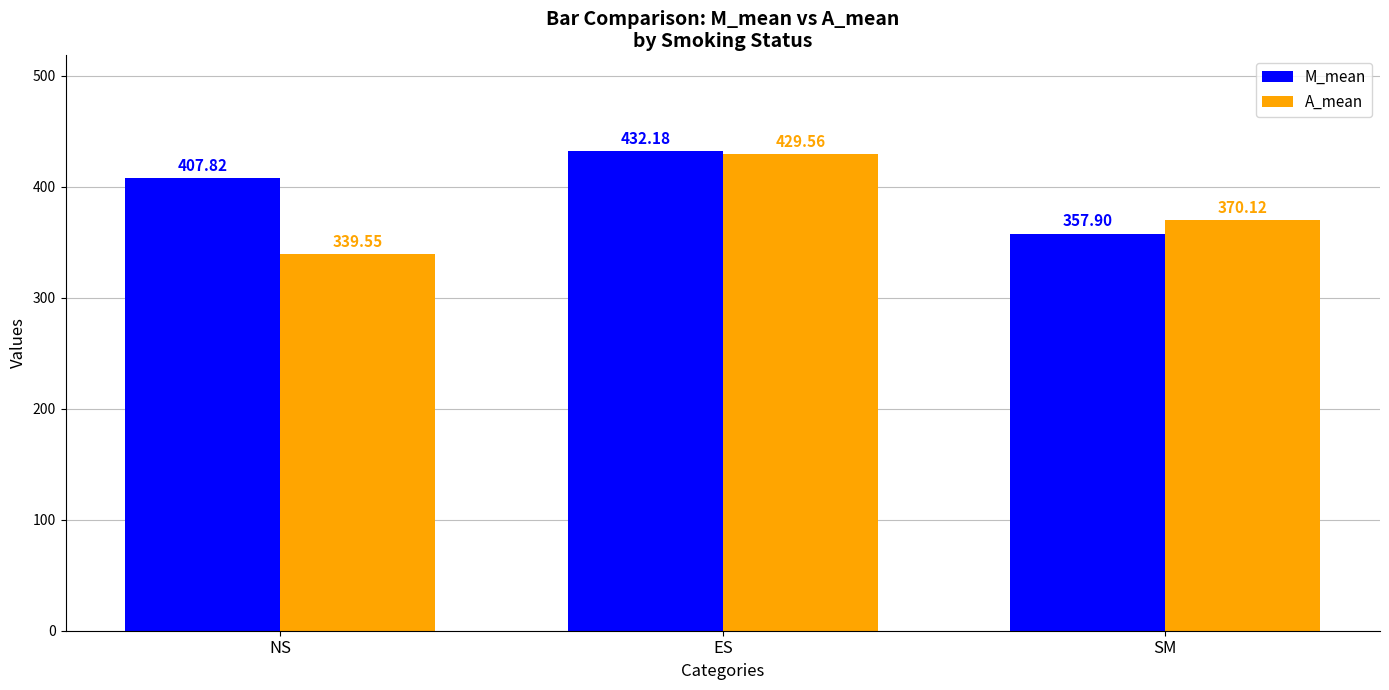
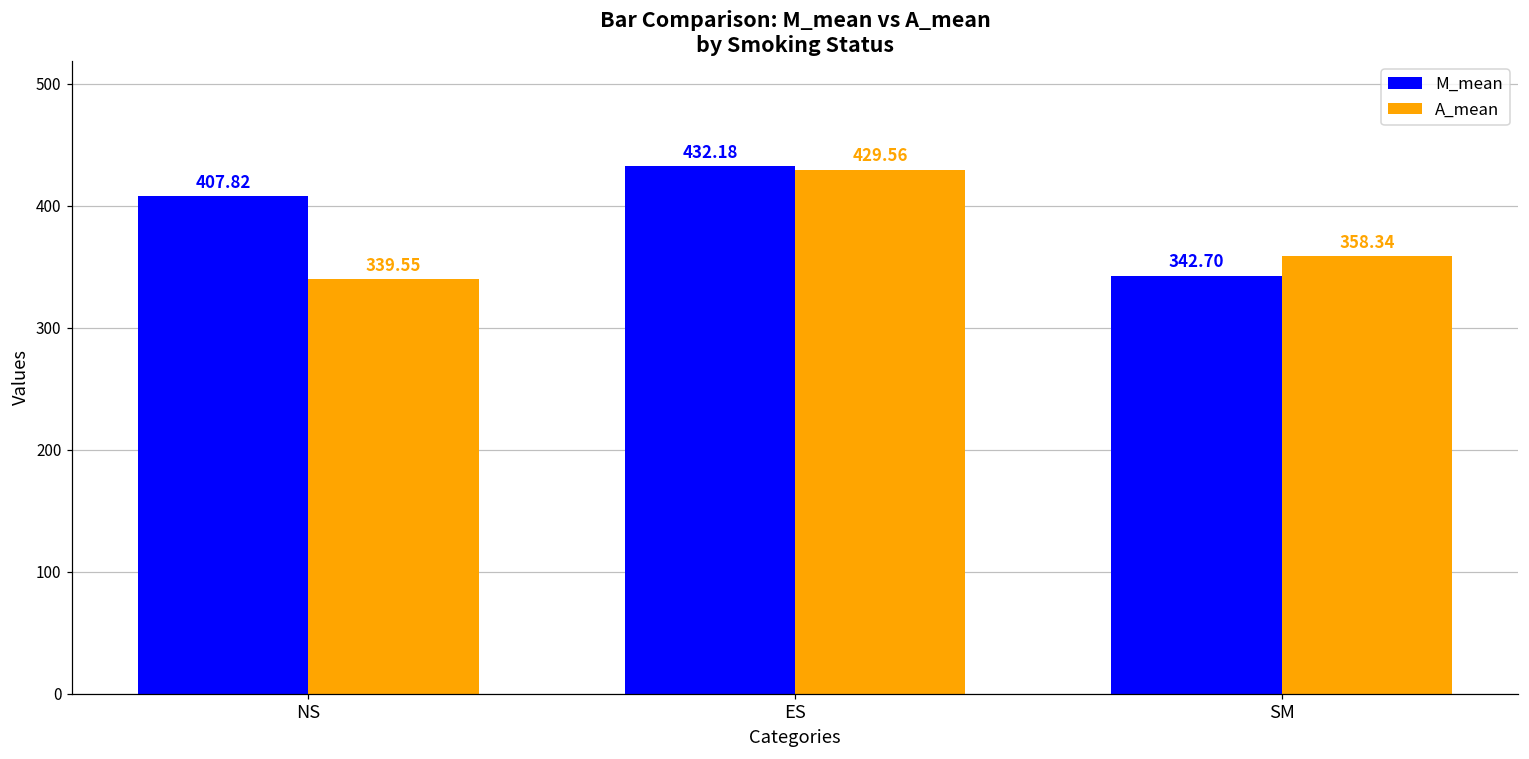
M_mean, SM: 357.90 -> 342.70
A_mean, SM: 370.12 -> 358.34
